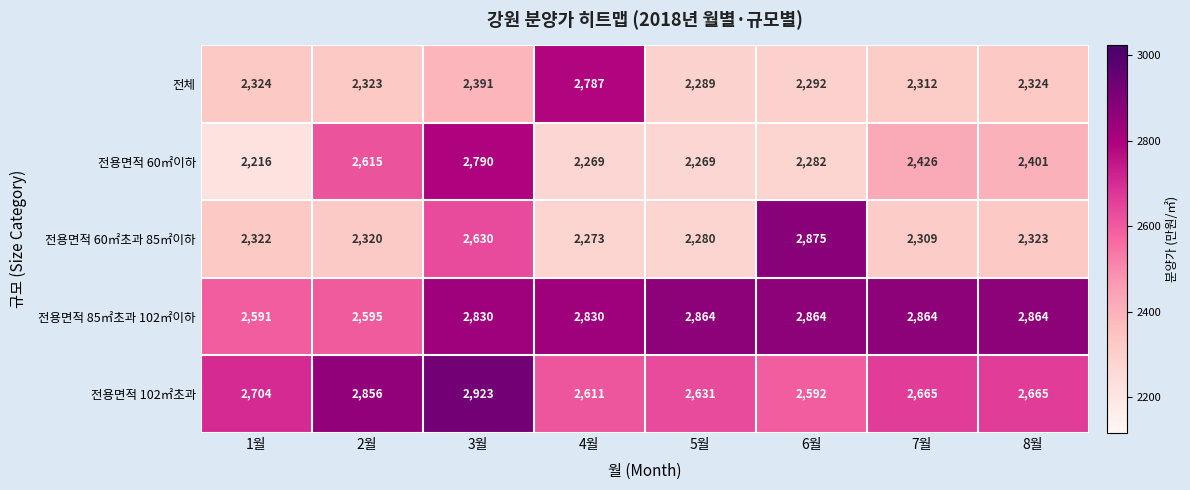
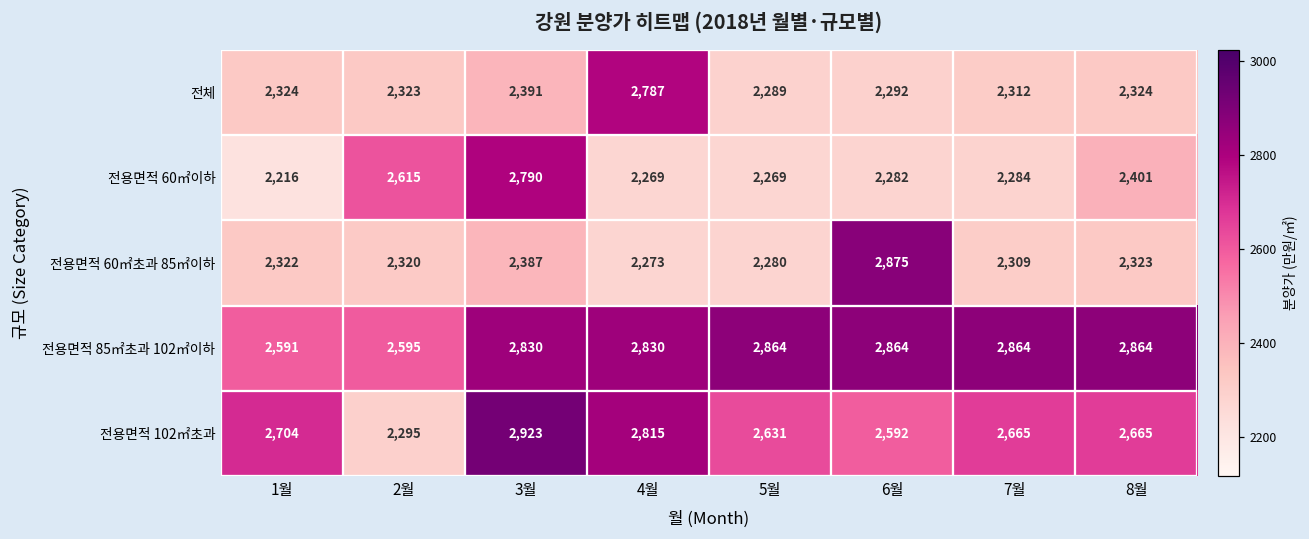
전용면적 60㎡이하, 7월: 2,426 -> 2,284
전용면적 60㎡초과 85㎡이하, 3월: 2,630 -> 2,387
전용면적 102㎡초과, 2월: 2,856 -> 2,295
전용면적 102㎡초과, 4월: 2,611 -> 2,815
